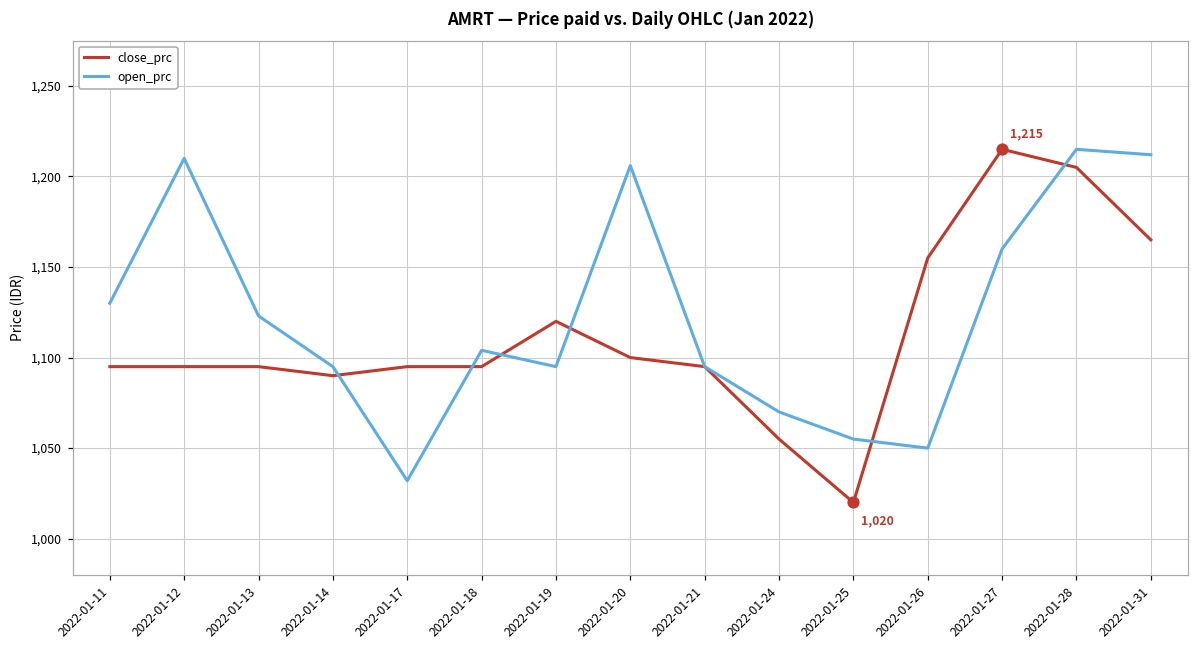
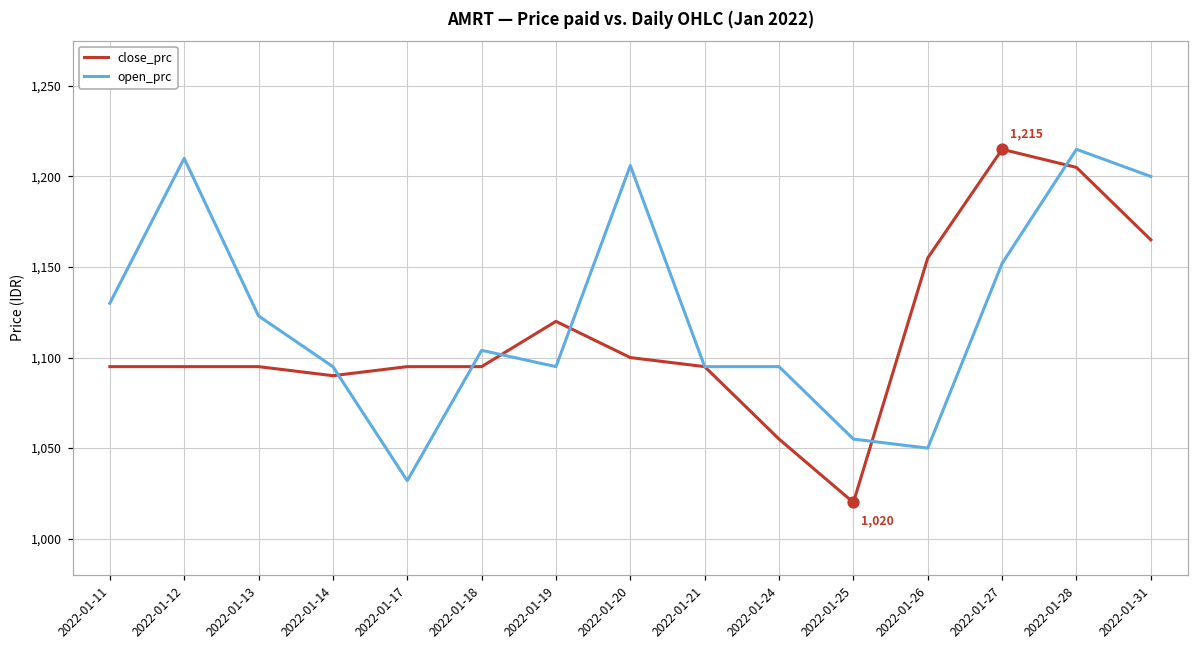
open_prc, 2022-01-24: 1,070 -> 1,095
open_prc, 2022-01-27: 1,160 -> 1,152
open_prc, 2022-01-31: 1,212 -> 1,200
